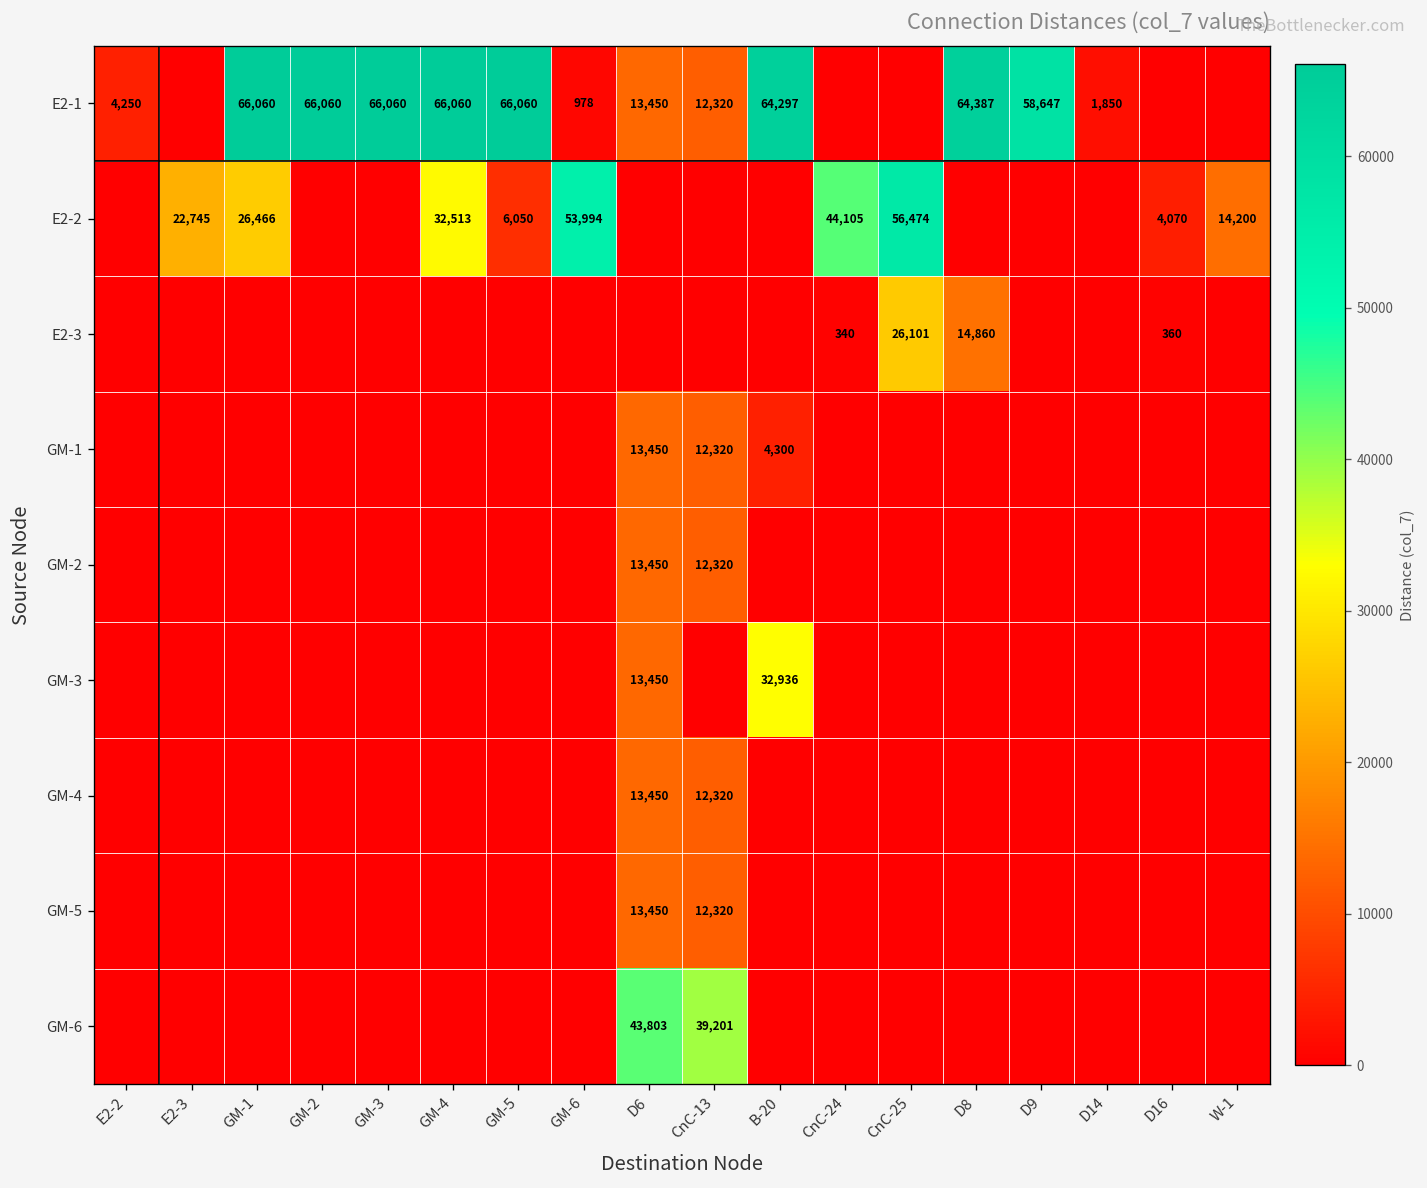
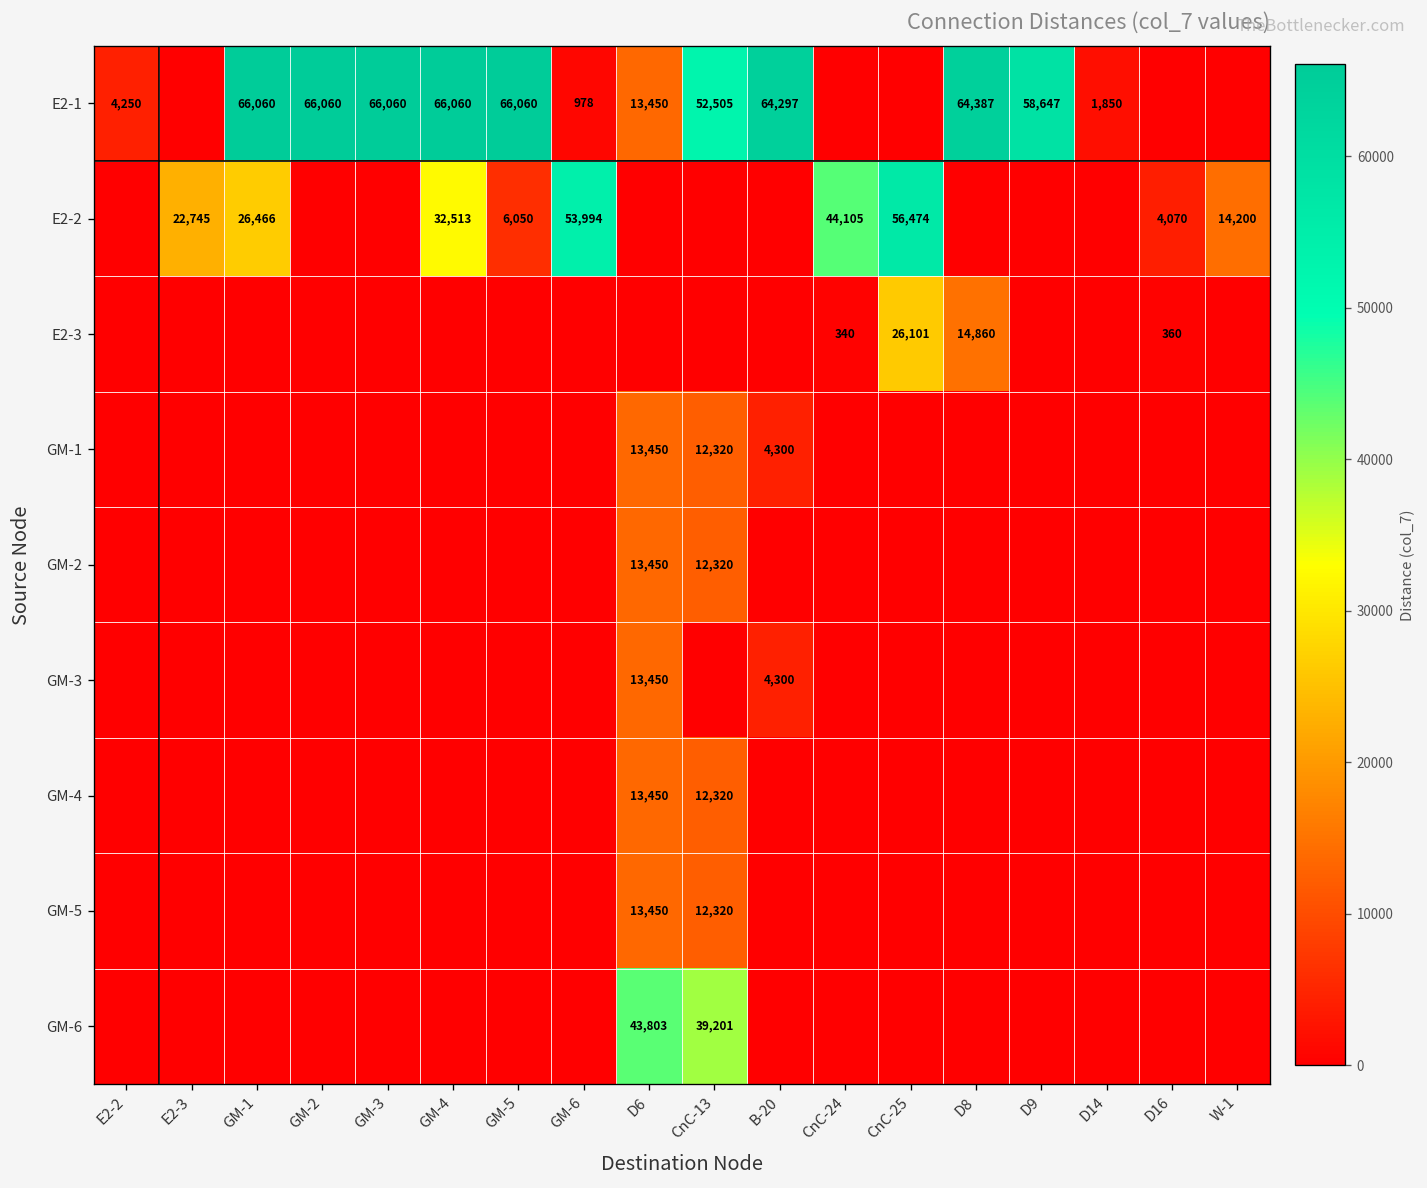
E2-1, CnC-13: 12,320 -> 52,505
GM-3, B-20: 32,936 -> 4,300
